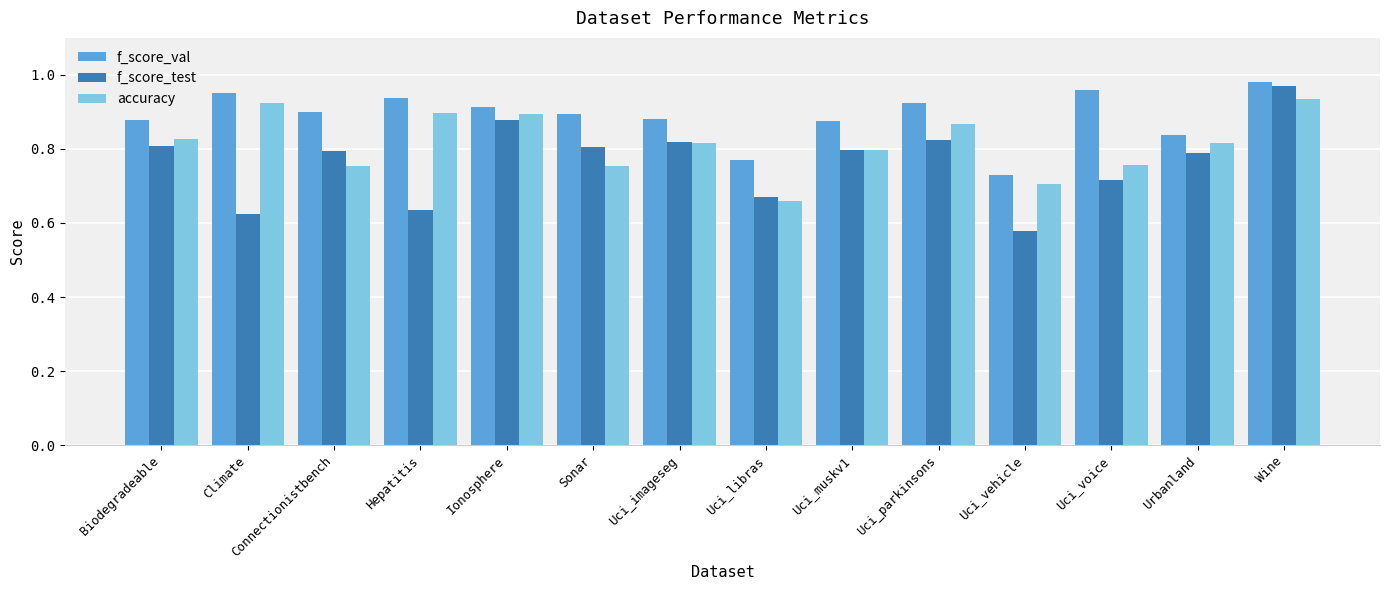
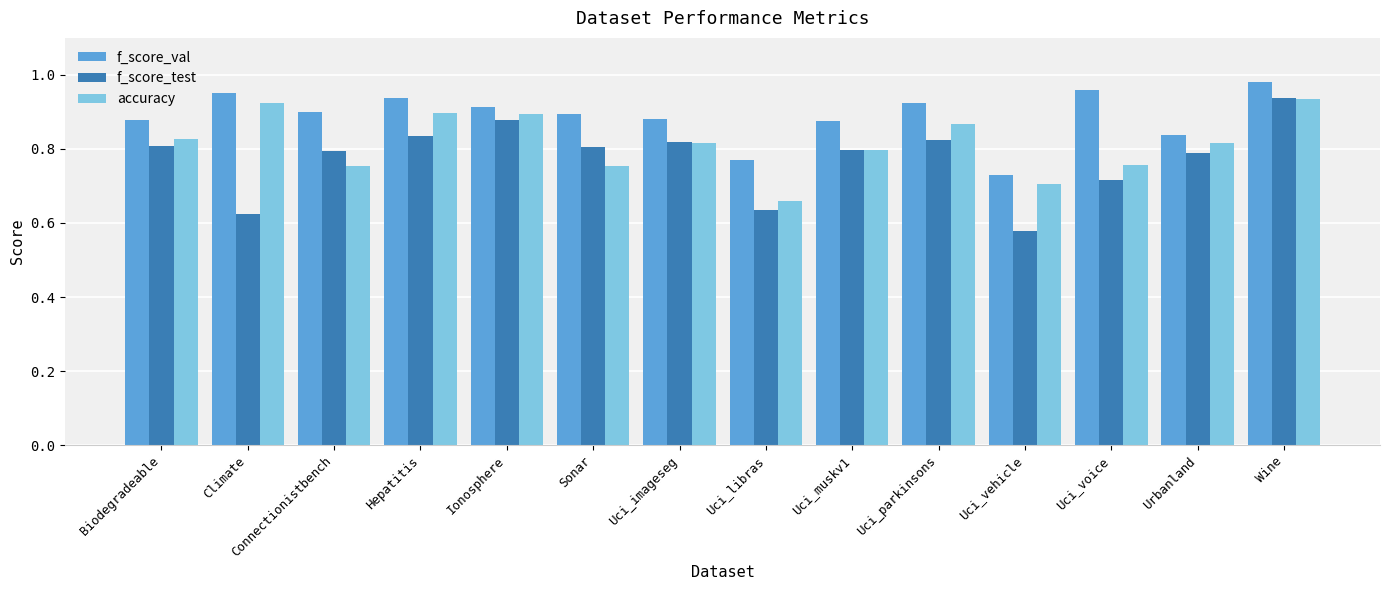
f_score_test, Hepatitis: 0.64 -> 0.83
f_score_test, Uci_libras: 0.67 -> 0.63
f_score_test, Wine: 0.97 -> 0.94
